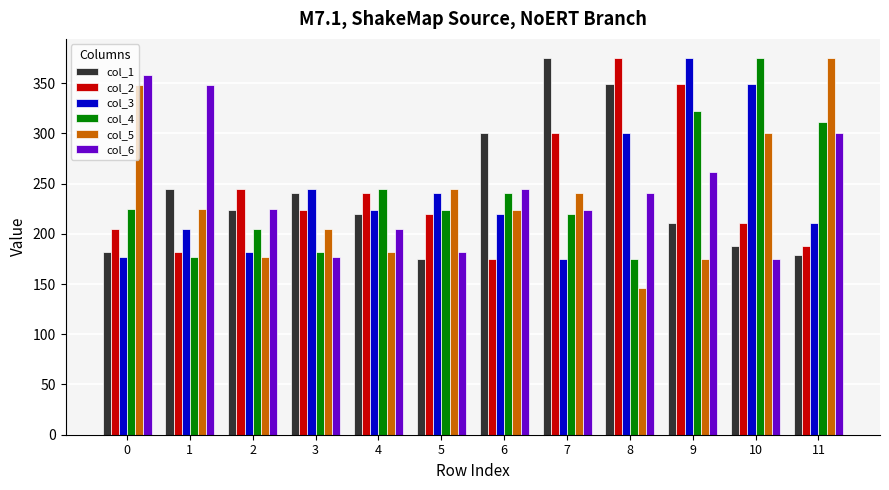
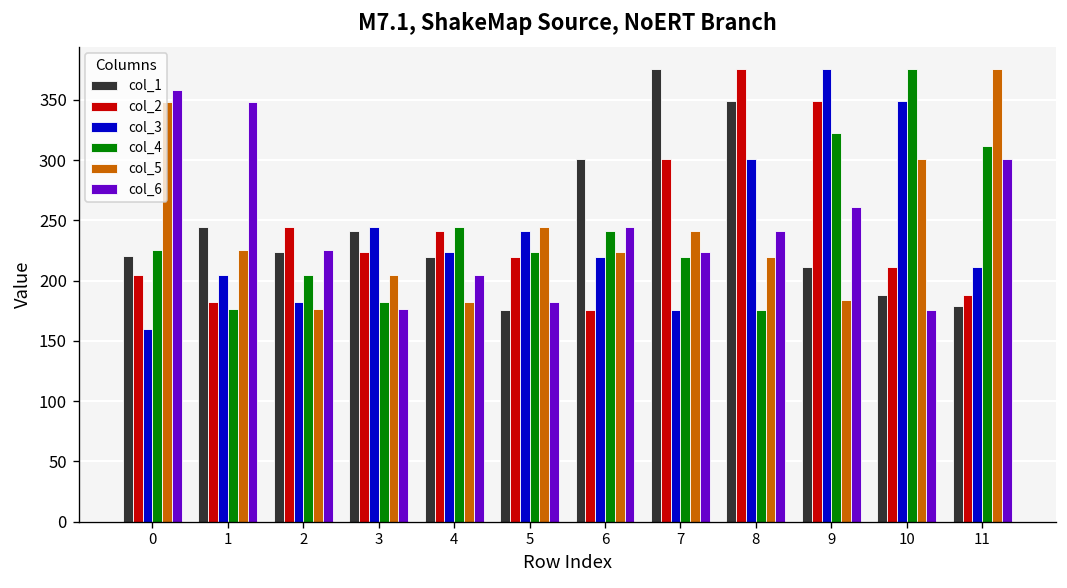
col_1, 0: 182 -> 220
col_3, 0: 177 -> 160
col_5, 8: 146 -> 220
col_5, 9: 175 -> 184
